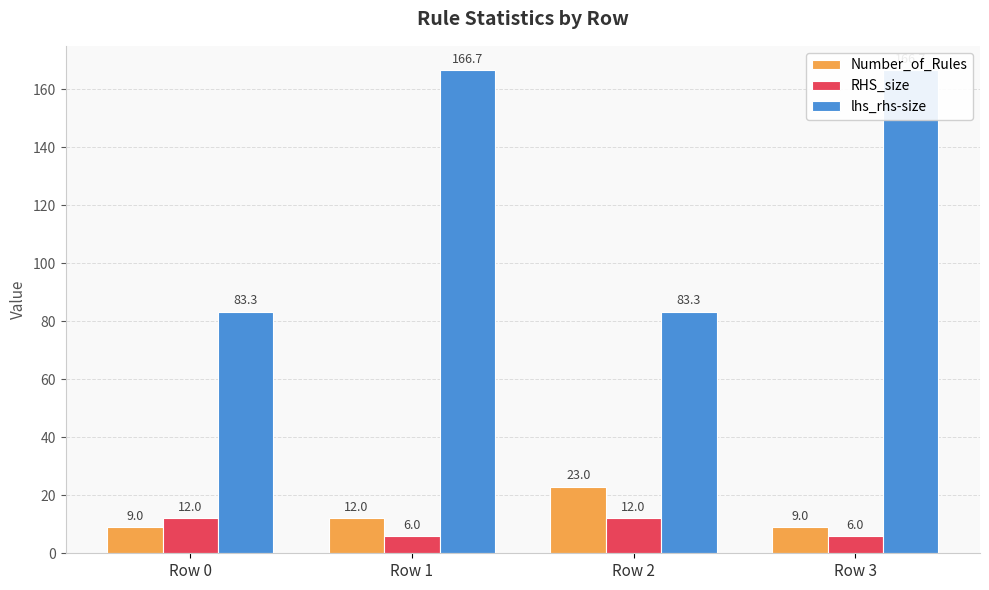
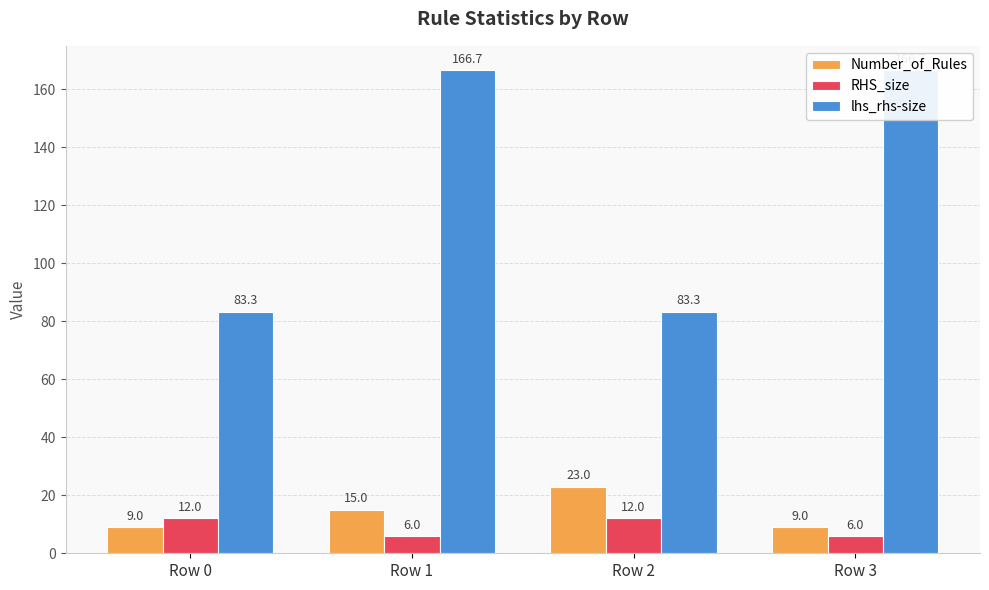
Number_of_Rules, Row 1: 12.0 -> 15.0
